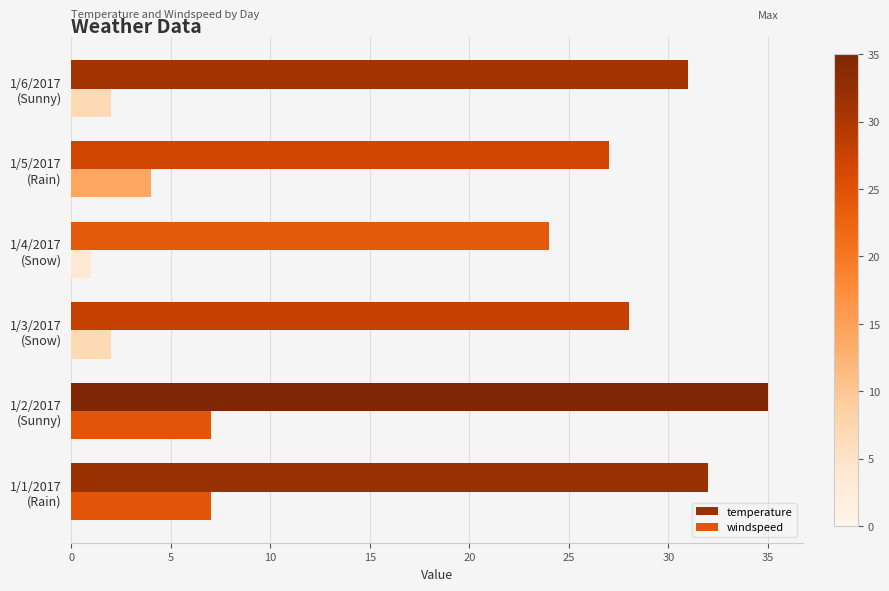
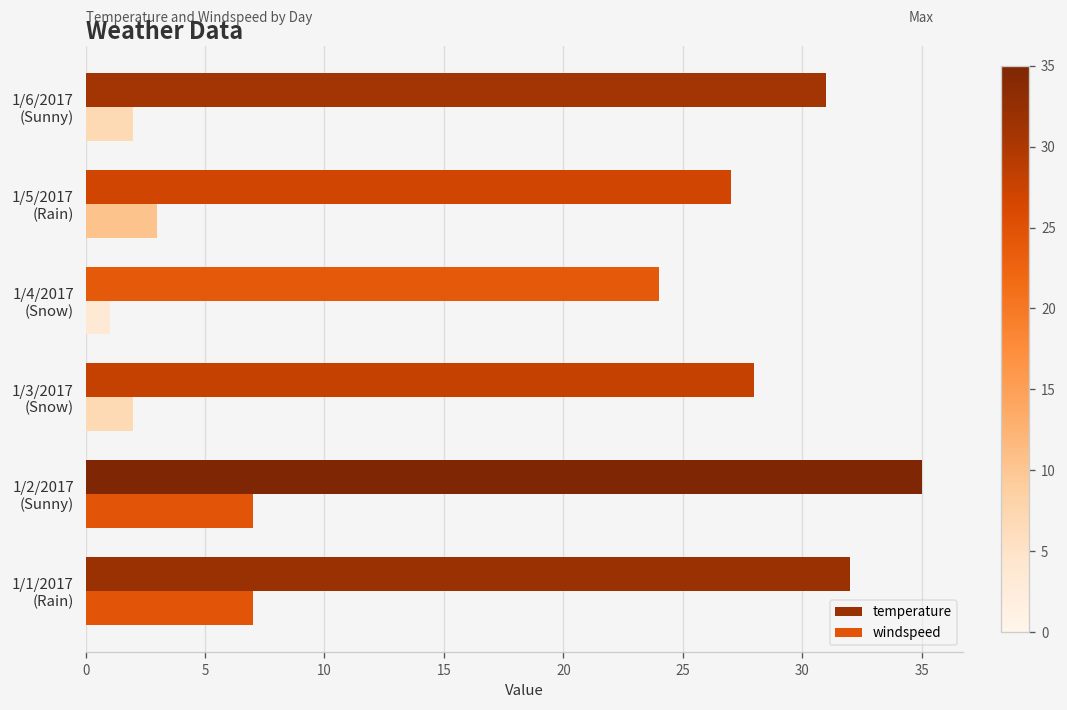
windspeed, 1/5/2017 (Rain): 4 -> 3
